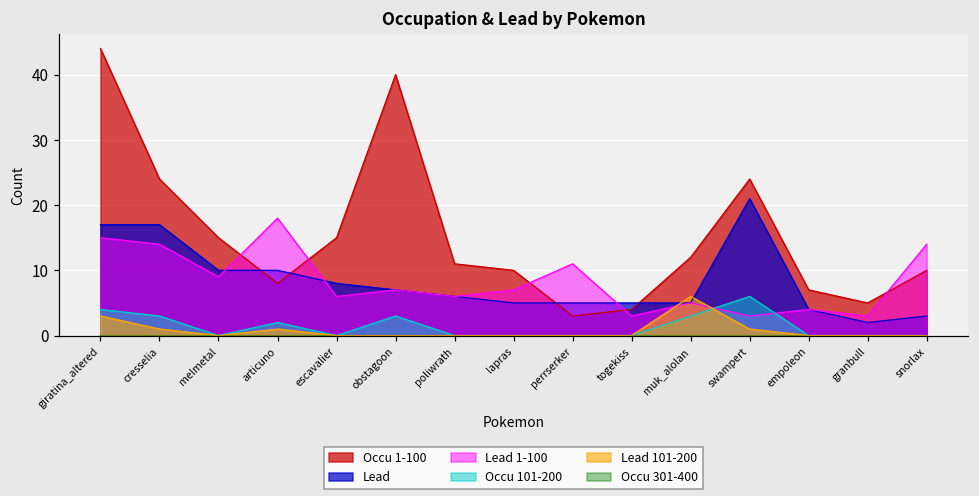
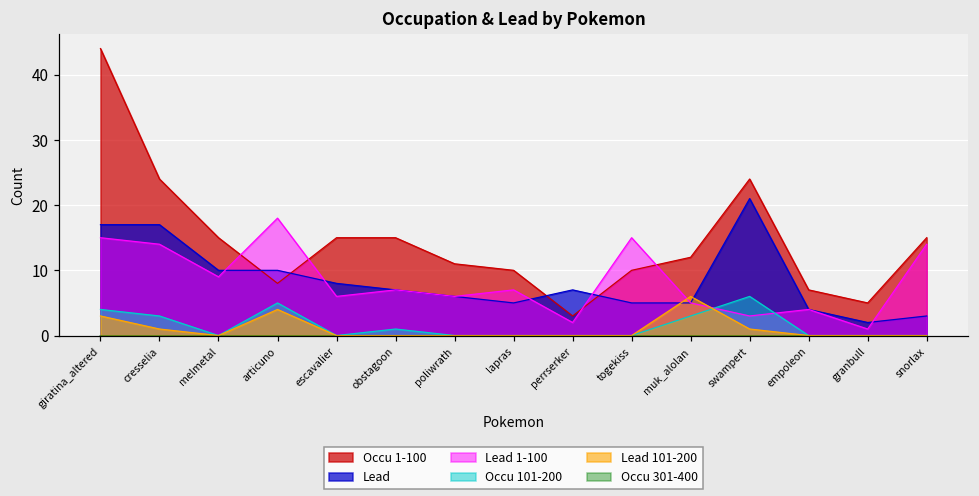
Occu 101-200, articuno: 2 -> 5
Lead 101-200, articuno: 1 -> 4
Occu 1-100, obstagoon: 40 -> 15
Occu 101-200, obstagoon: 3 -> 1
Lead, perrserker: 5 -> 7
Lead 1-100, perrserker: 11 -> 2
Occu 1-100, togekiss: 4 -> 10
Lead 1-100, togekiss: 3 -> 15
Lead 1-100, granbull: 3 -> 1
Occu 1-100, snorlax: 10 -> 15
